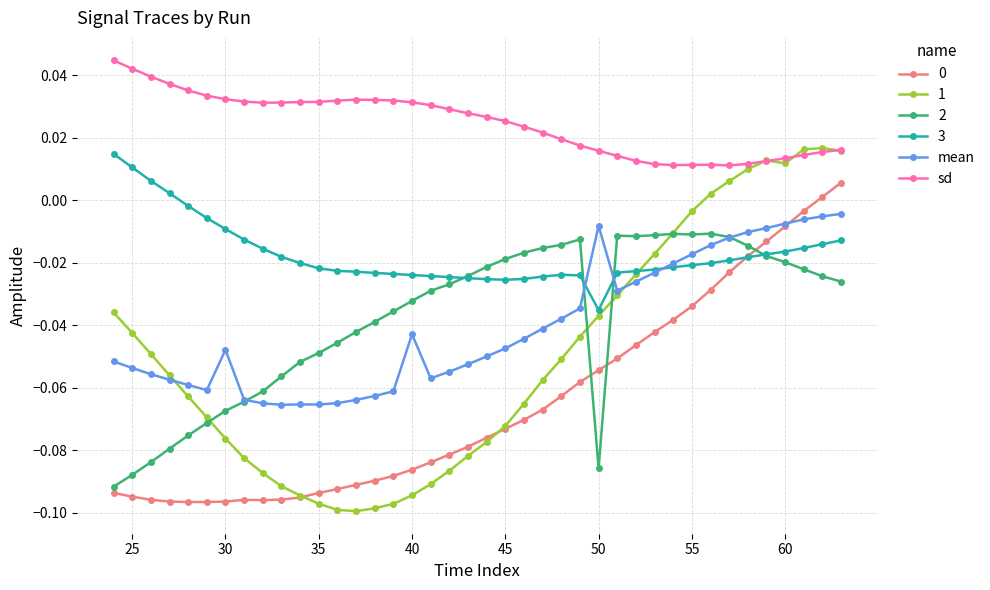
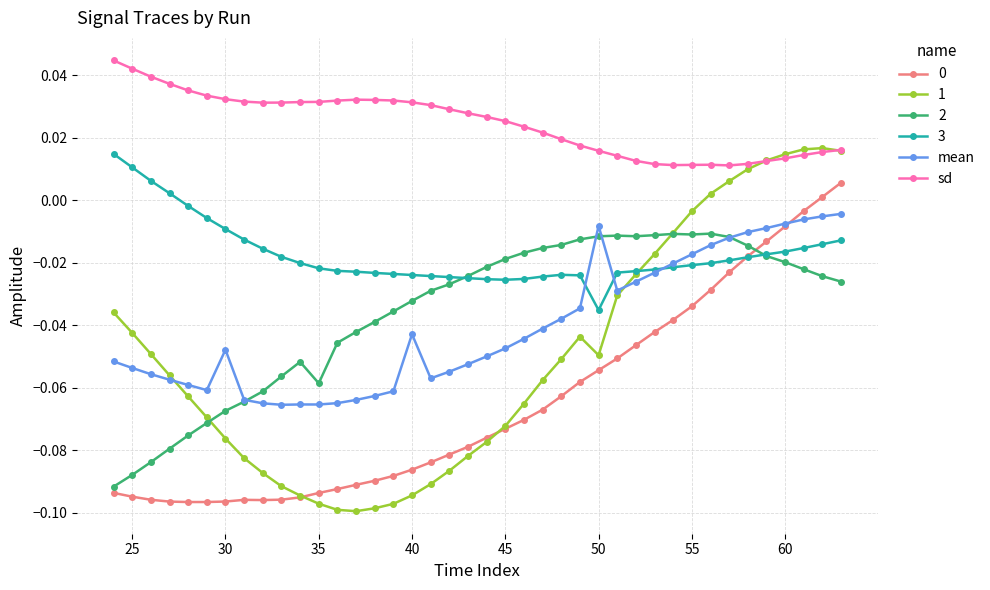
2, 35: -0.049 -> -0.059
1, 50: -0.037 -> -0.050
2, 50: -0.086 -> -0.011
1, 60: 0.012 -> 0.015
